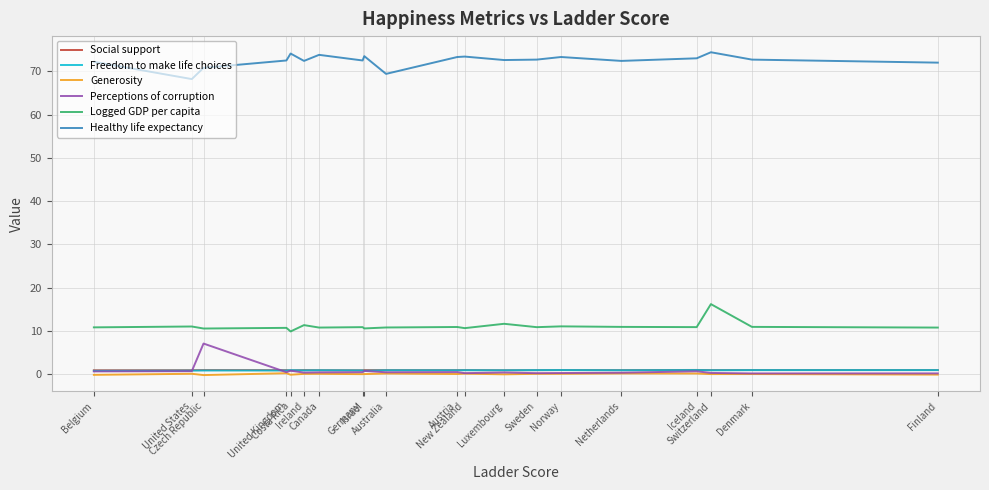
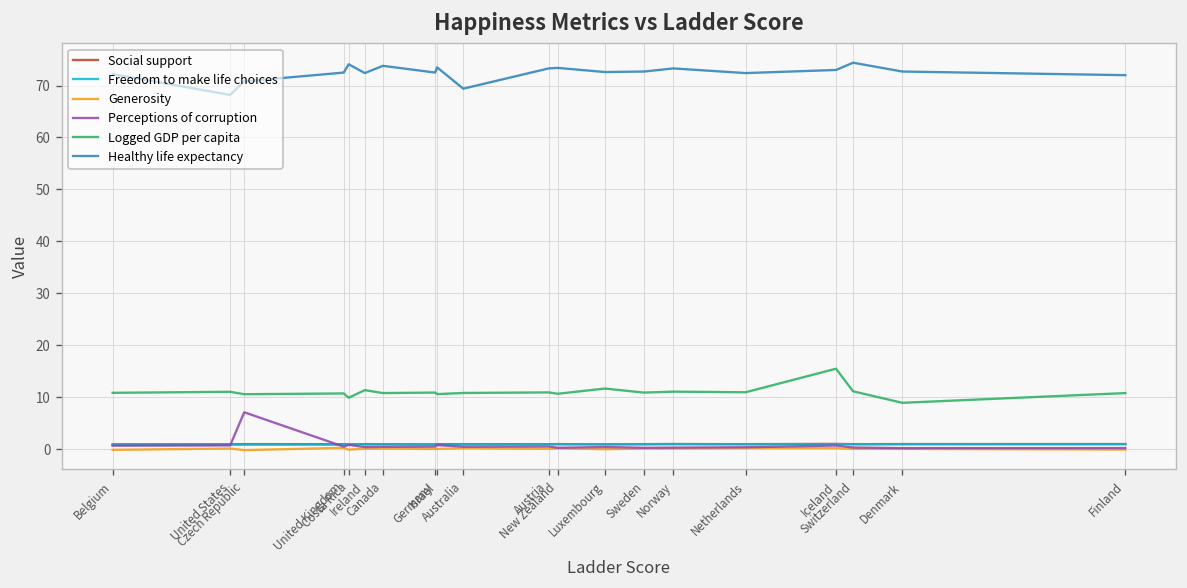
Logged GDP per capita, Iceland: 11 -> 15
Logged GDP per capita, Switzerland: 16 -> 11
Logged GDP per capita, Denmark: 11 -> 9
